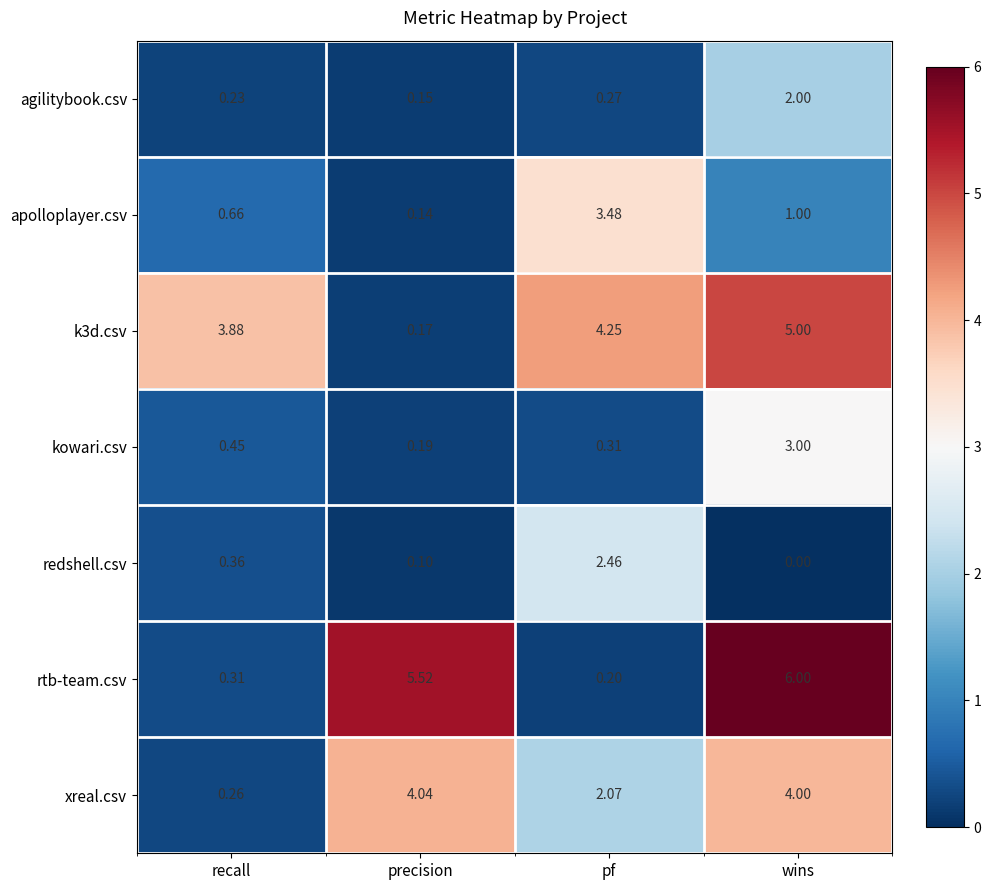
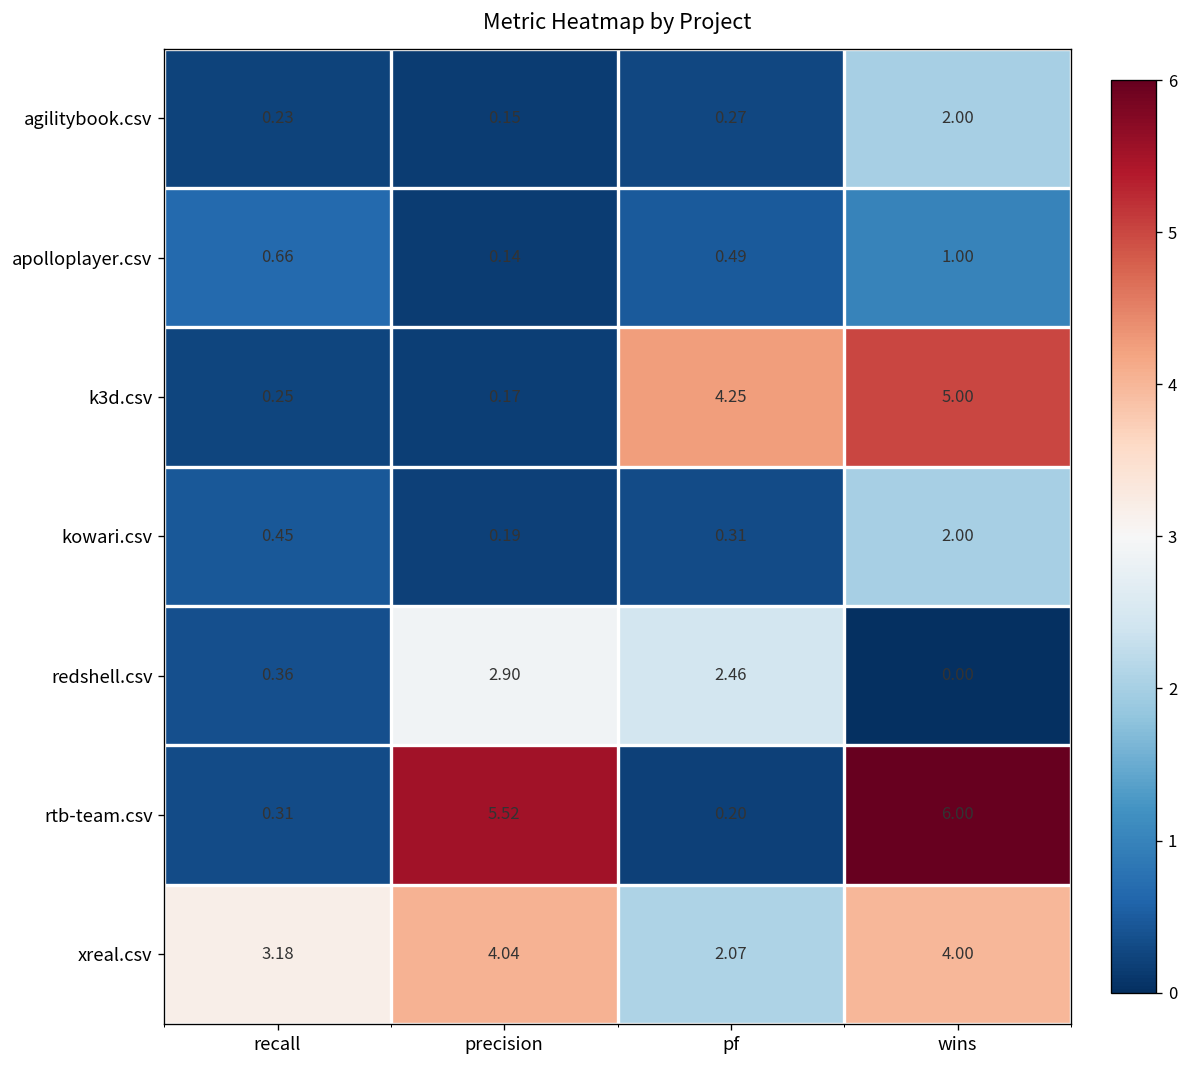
apolloplayer.csv, pf: 3.48 -> 0.49
k3d.csv, recall: 3.88 -> 0.25
kowari.csv, wins: 3.00 -> 2.00
redshell.csv, precision: 0.10 -> 2.90
xreal.csv, recall: 0.26 -> 3.18
